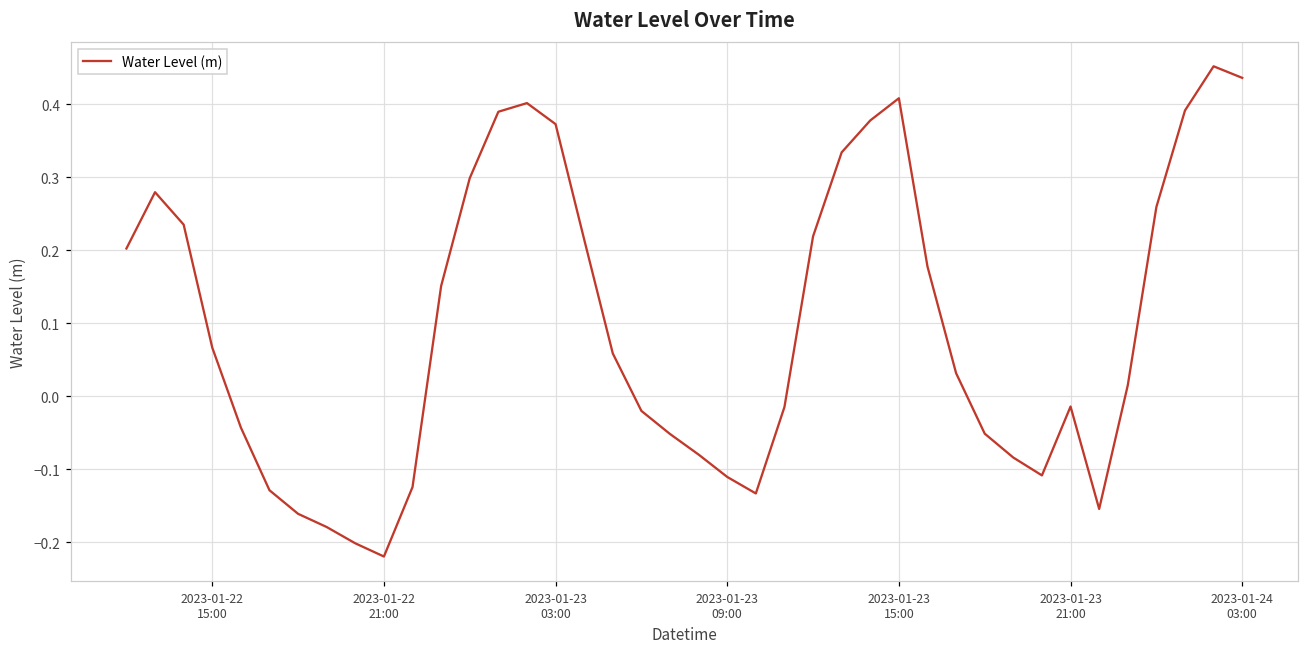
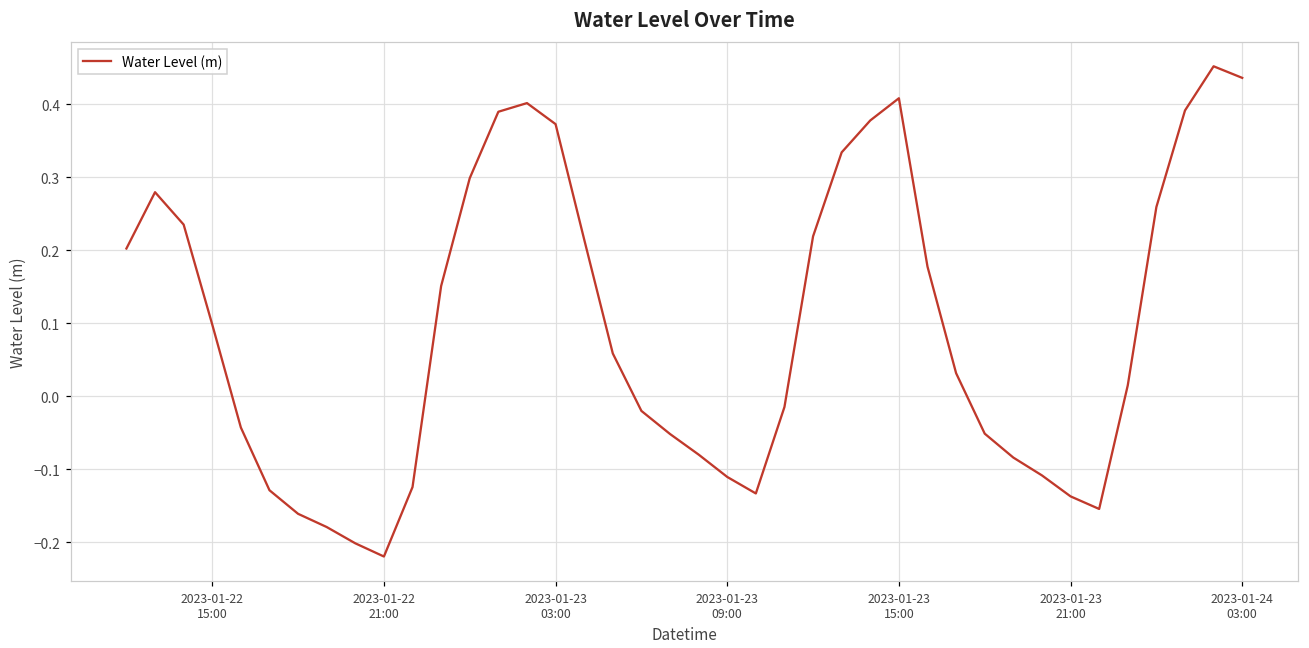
2023-01-22 15:00: 0.07 -> 0.10
2023-01-23 21:00: -0.01 -> -0.14
